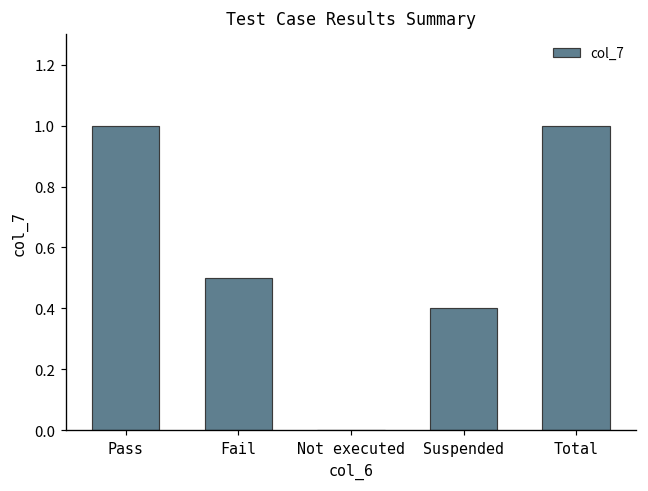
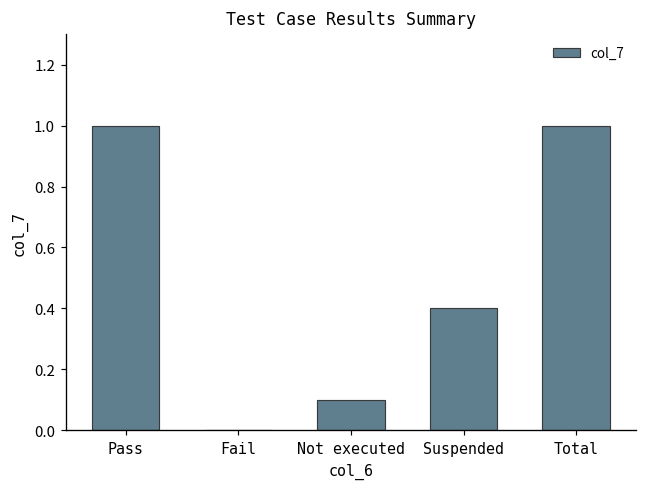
Fail: 0.5 -> 0.0
Not executed: 0.0 -> 0.1
